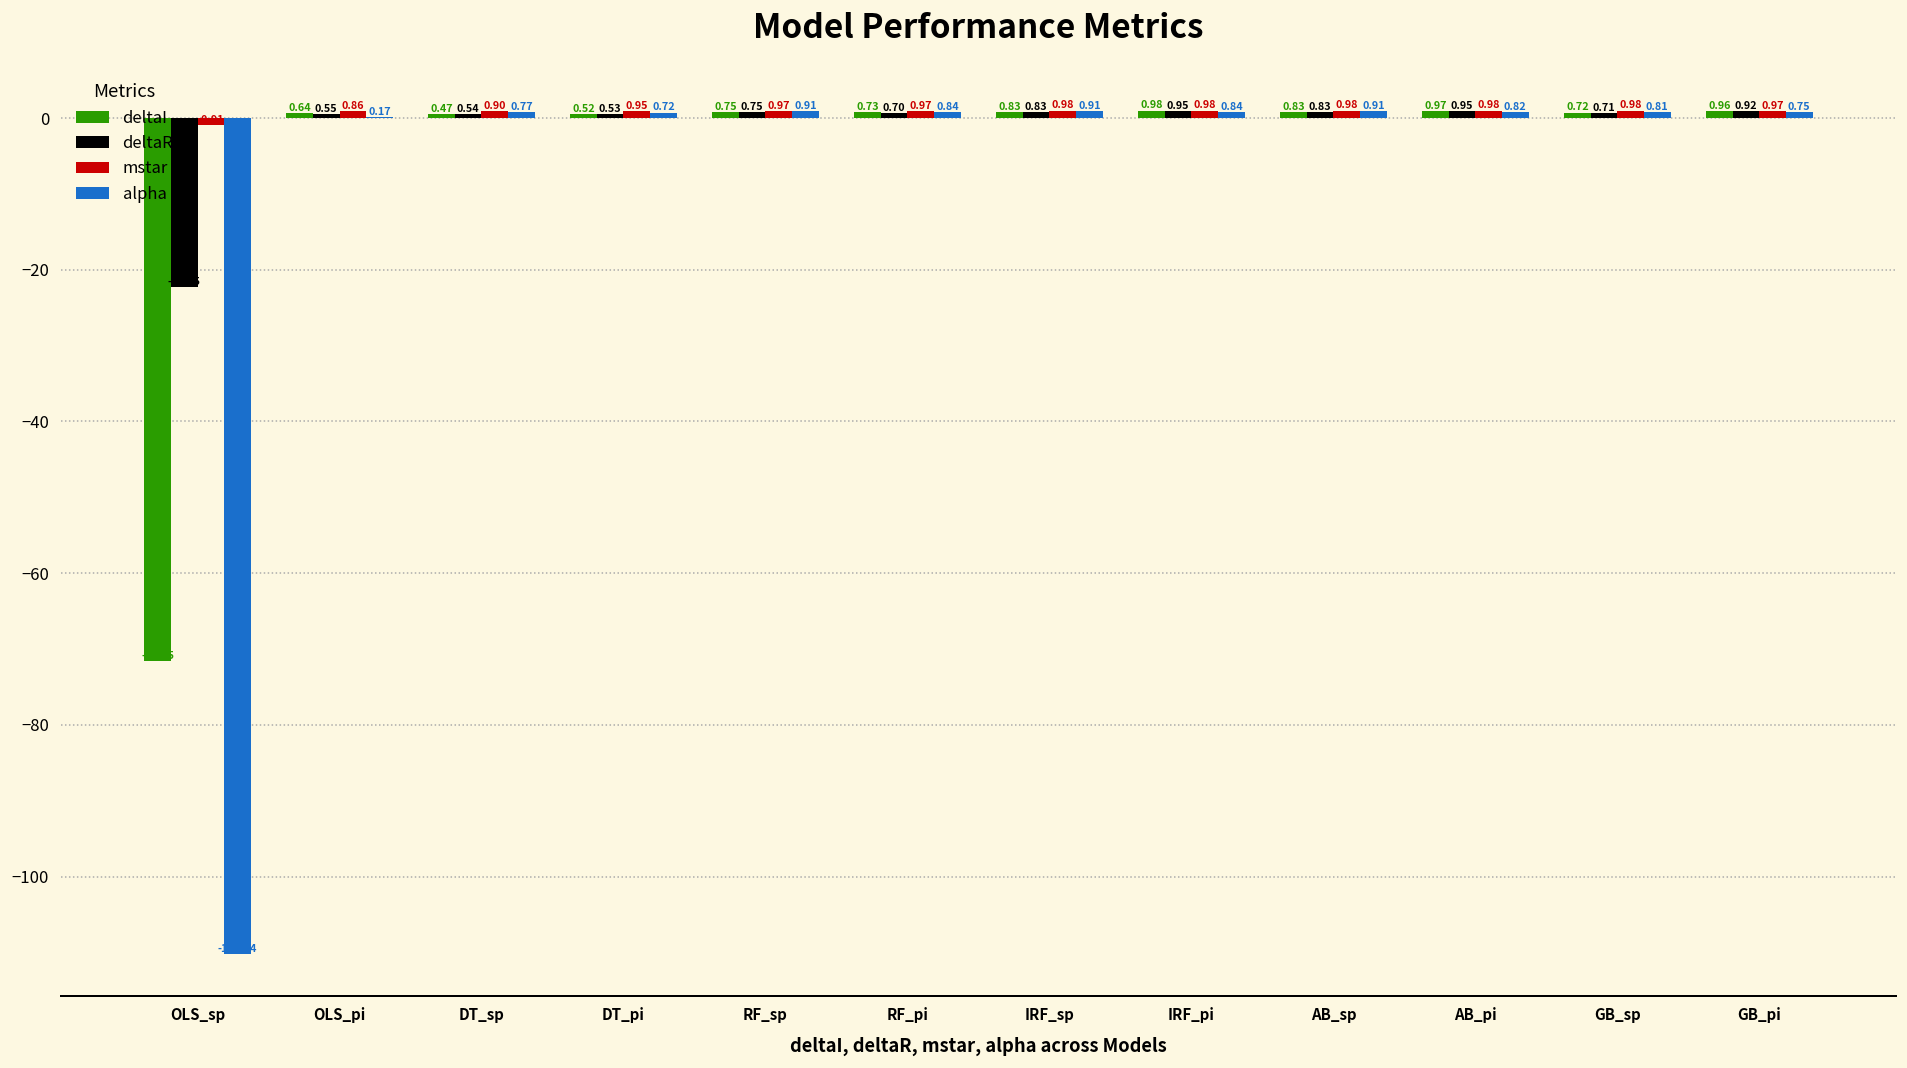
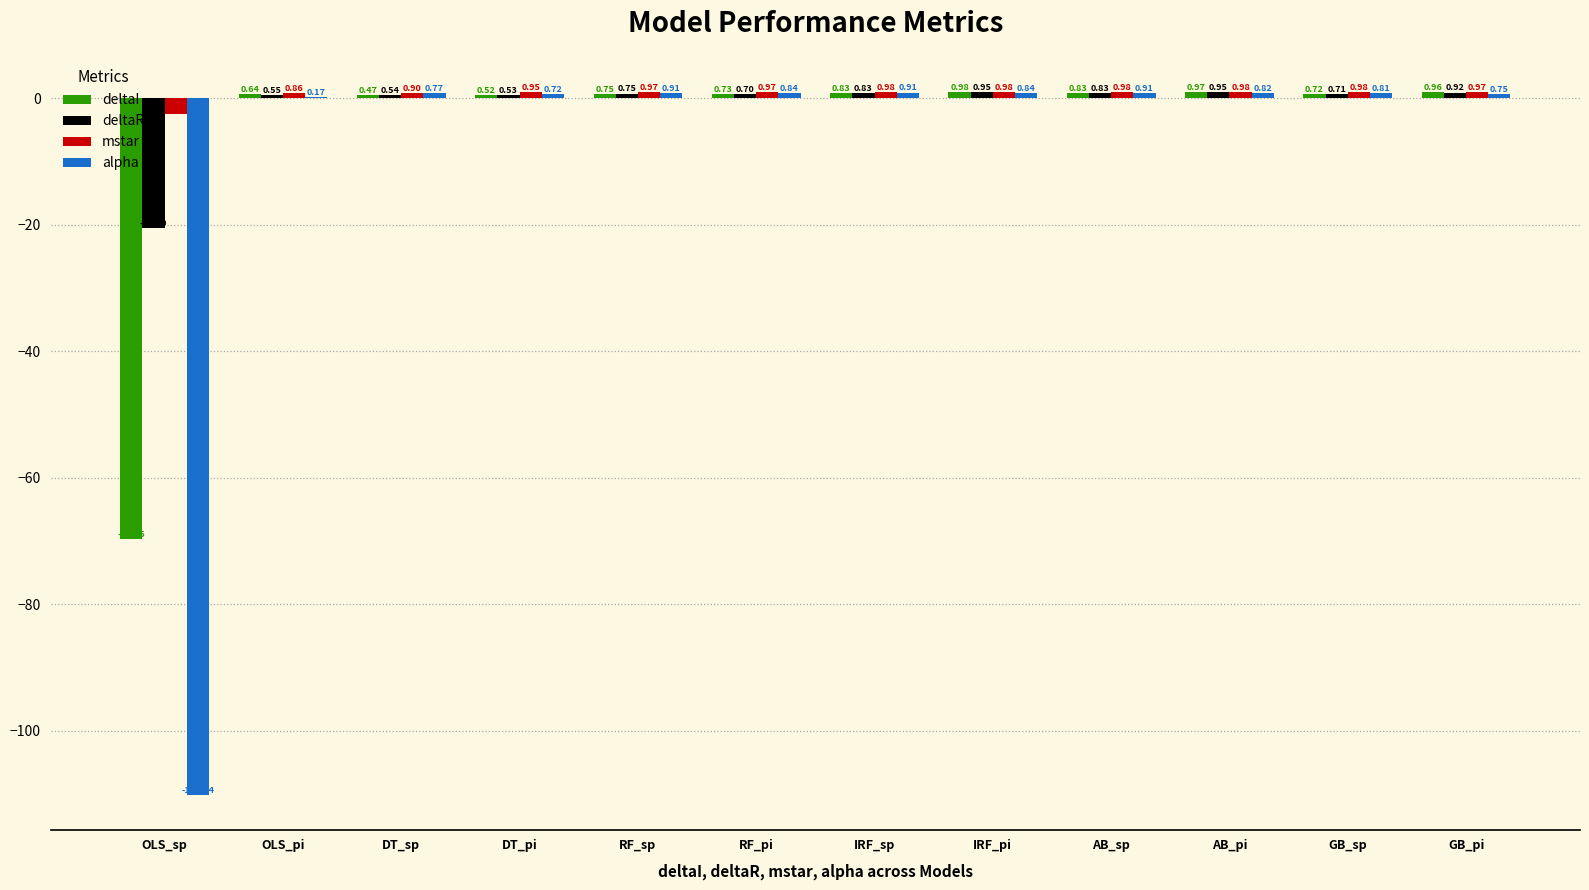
deltaI, OLS_sp: -72 -> -70
deltaR, OLS_sp: -22 -> -21
mstar, OLS_sp: -1 -> -2
